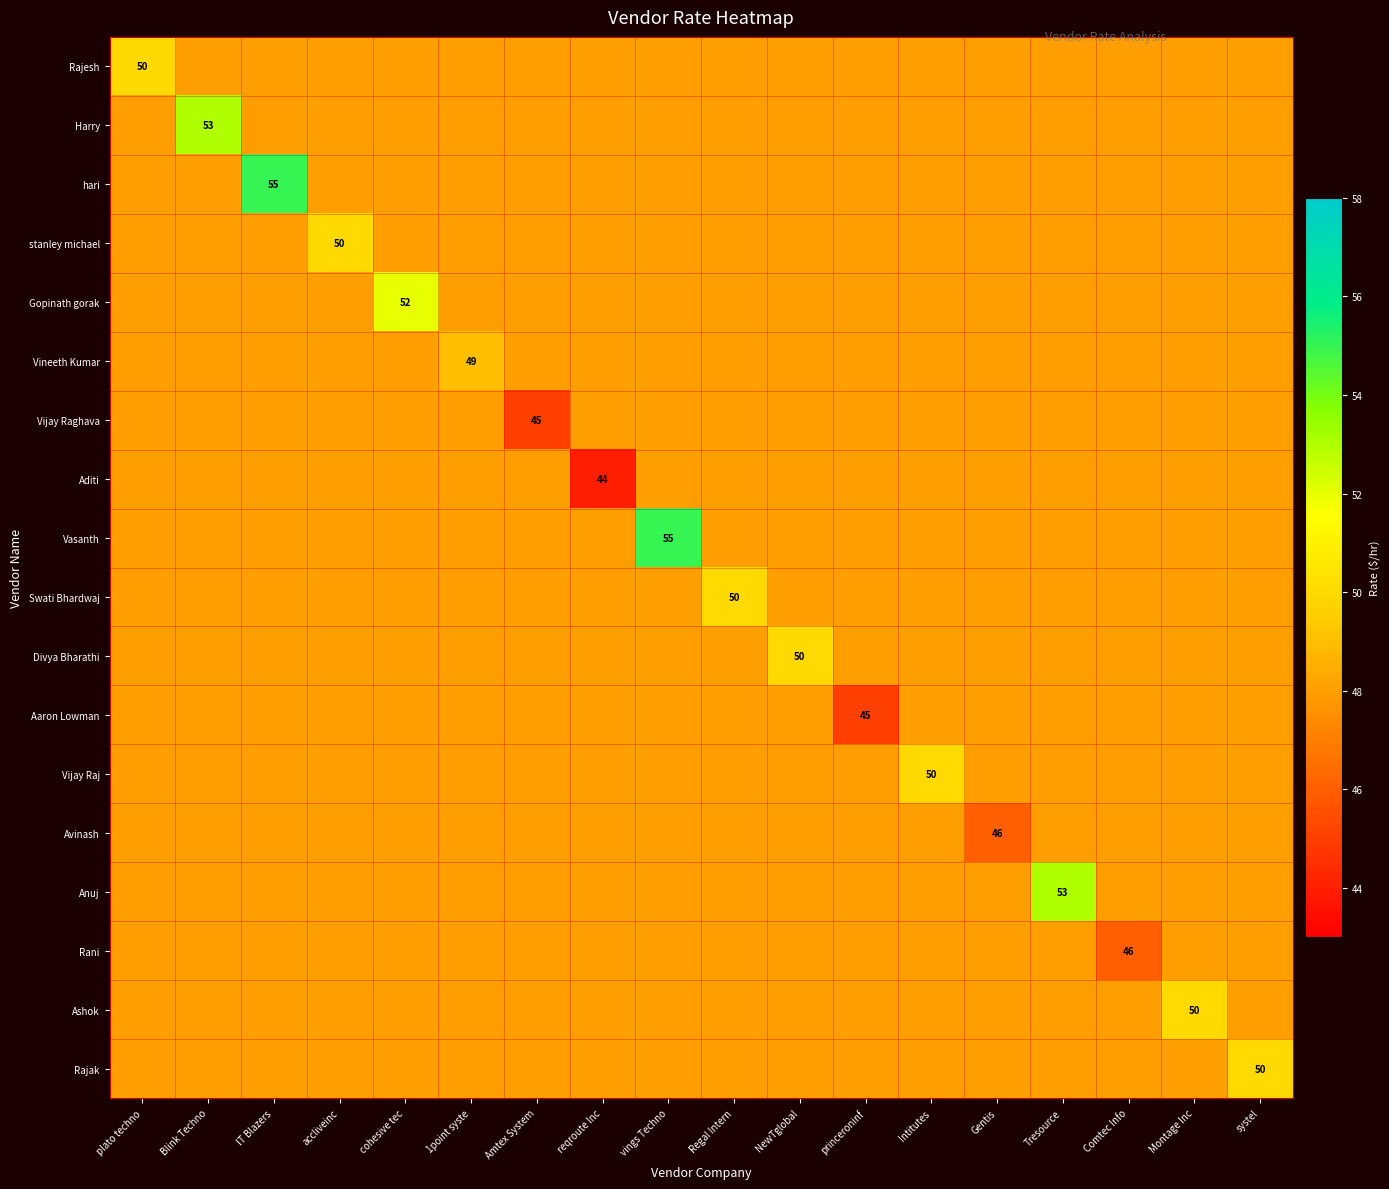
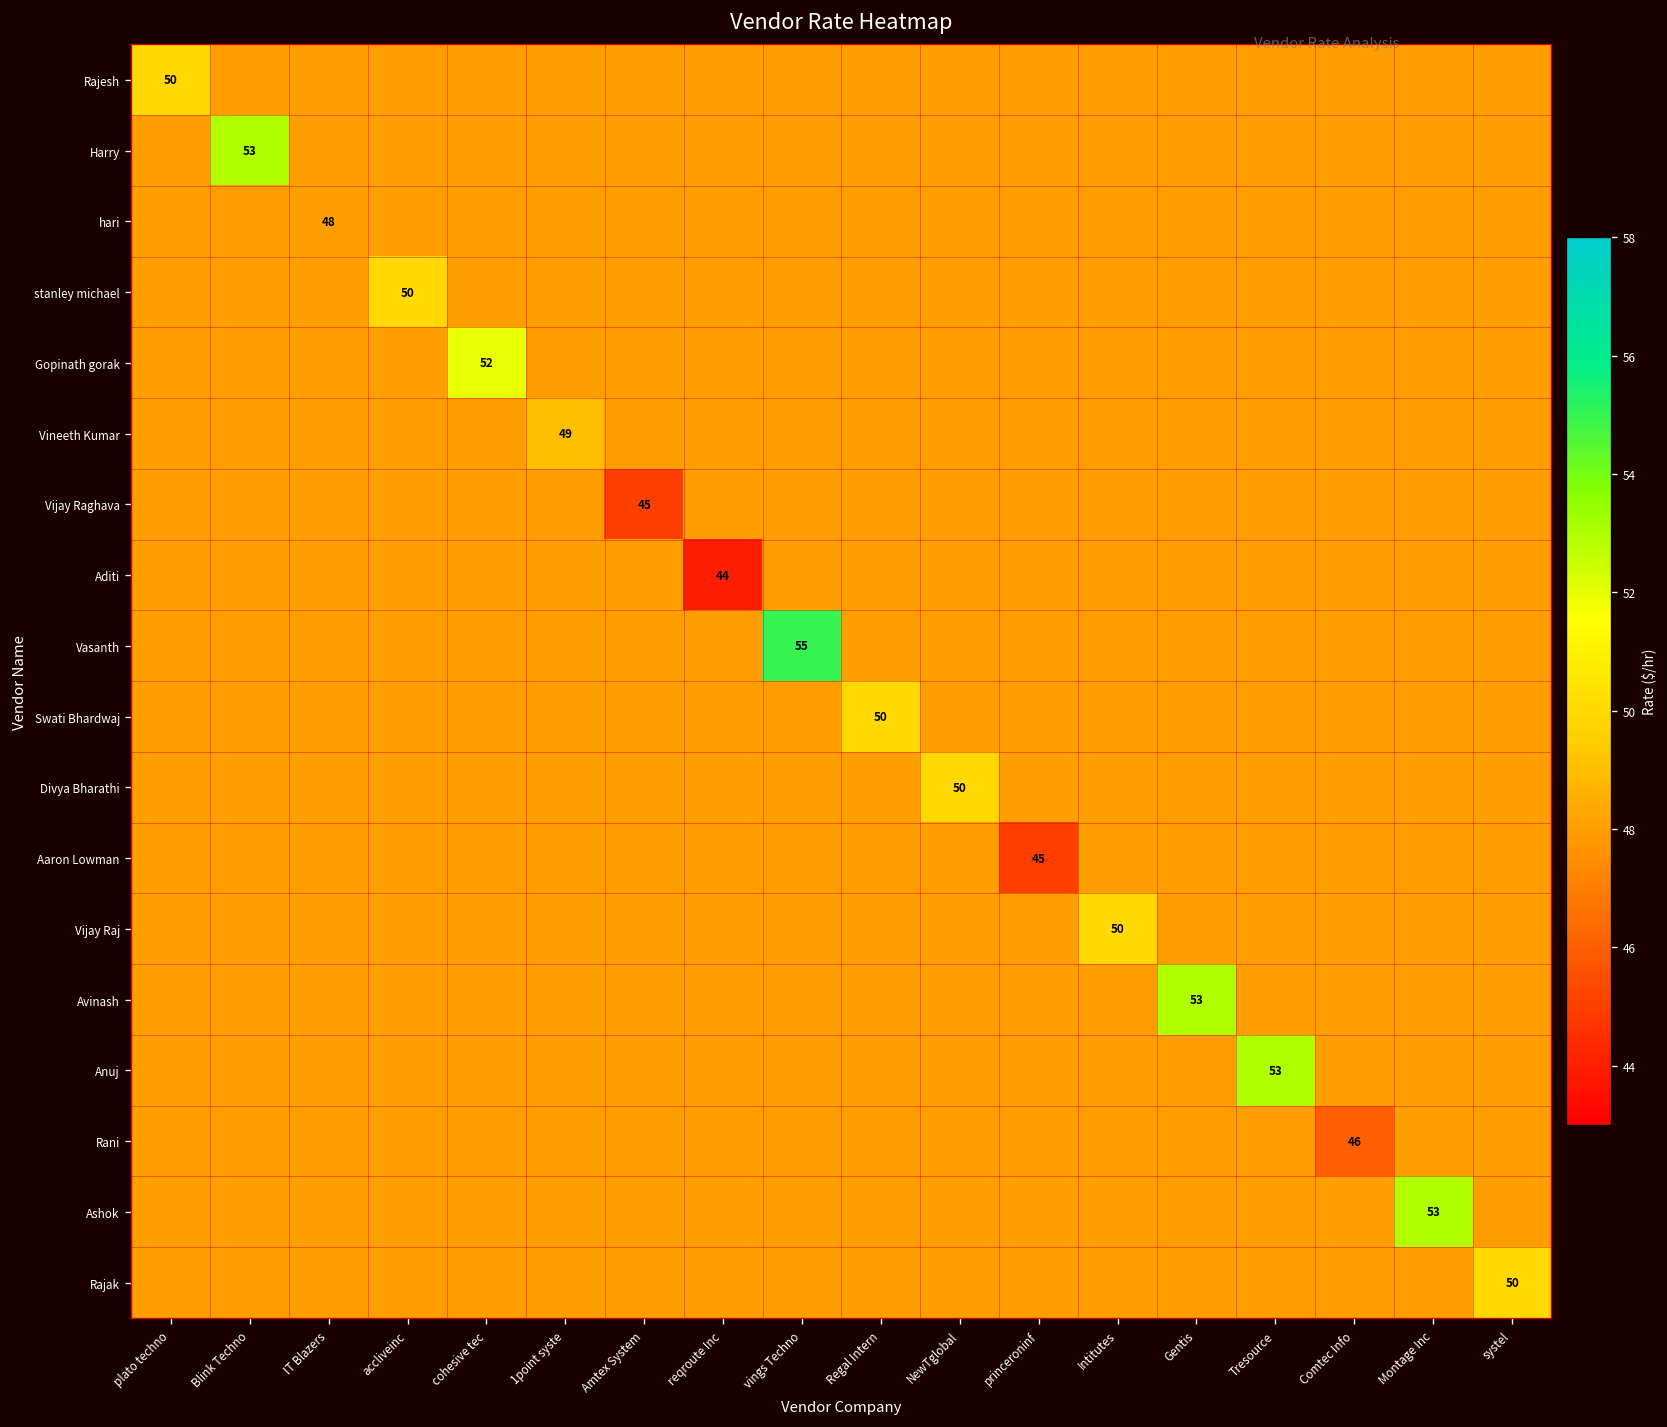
hari, IT Blazers: 55 -> 48
Avinash, Gentis: 46 -> 53
Ashok, Montage Inc: 50 -> 53
